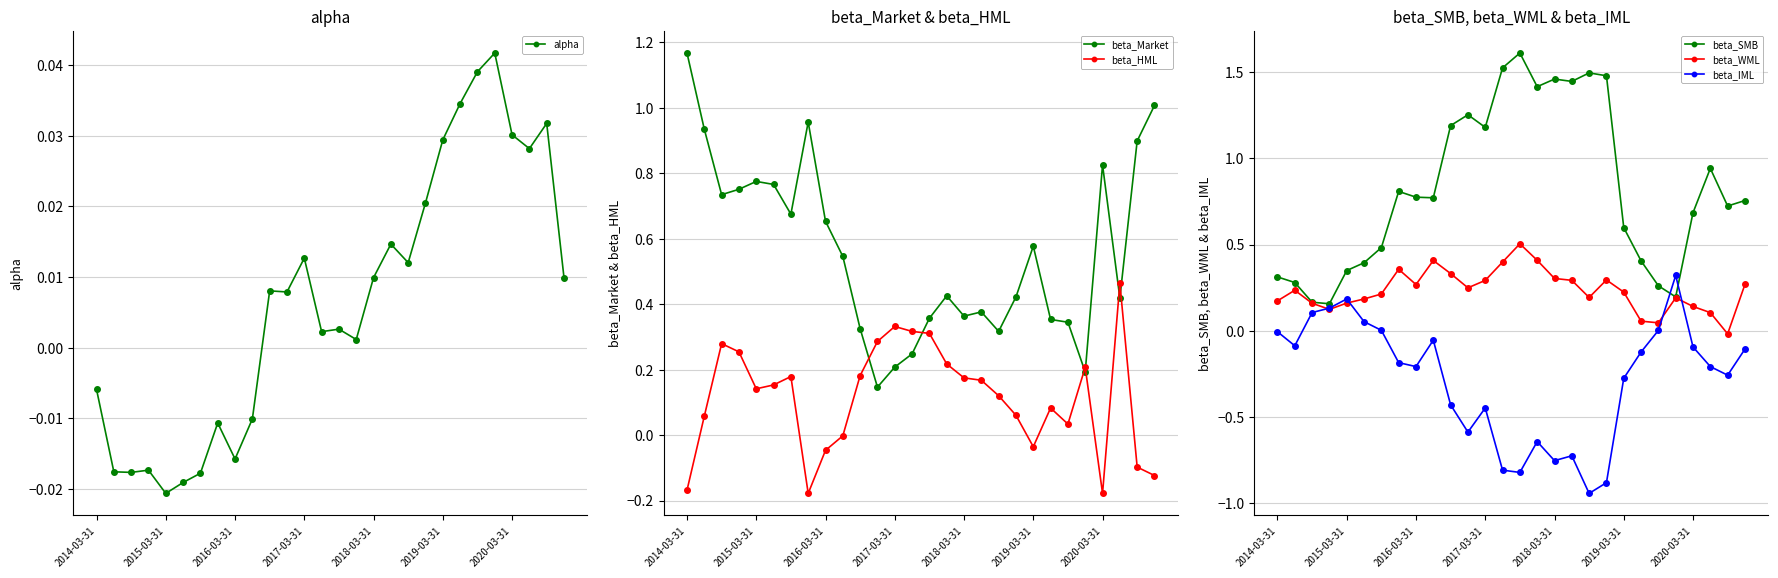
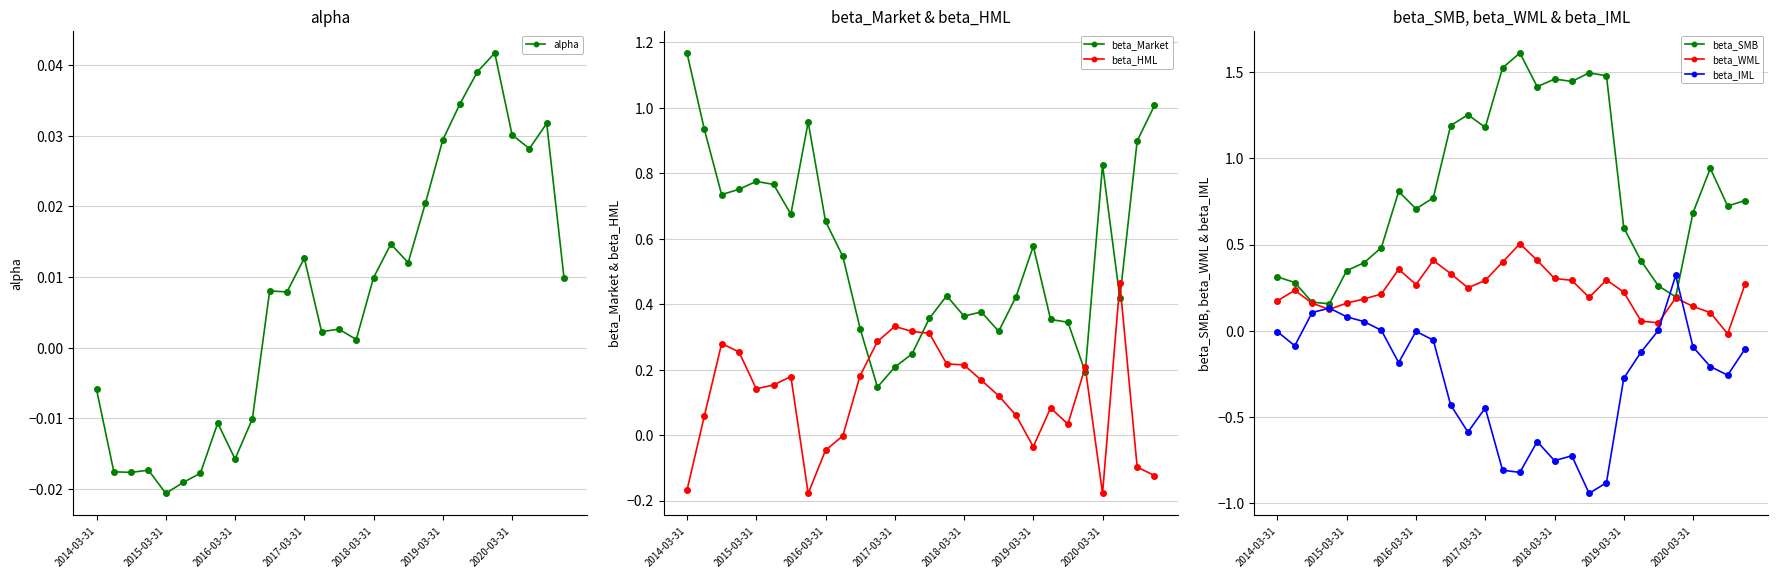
beta_Market & beta_HML, beta_HML, 2018-03-31: 0.18 -> 0.21
beta_SMB, beta_WML & beta_IML, beta_IML, 2015-03-31: 0.18 -> 0.08
beta_SMB, beta_WML & beta_IML, beta_SMB, 2016-03-31: 0.77 -> 0.71
beta_SMB, beta_WML & beta_IML, beta_IML, 2016-03-31: -0.21 -> 0.00
